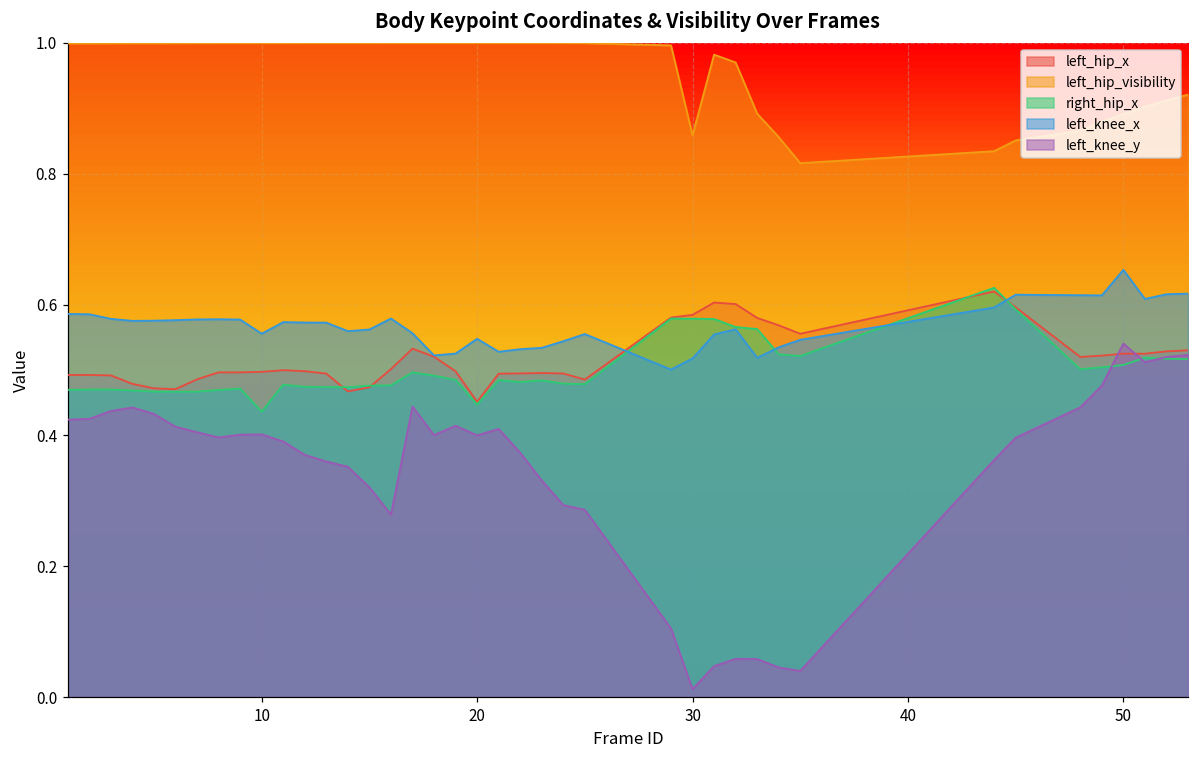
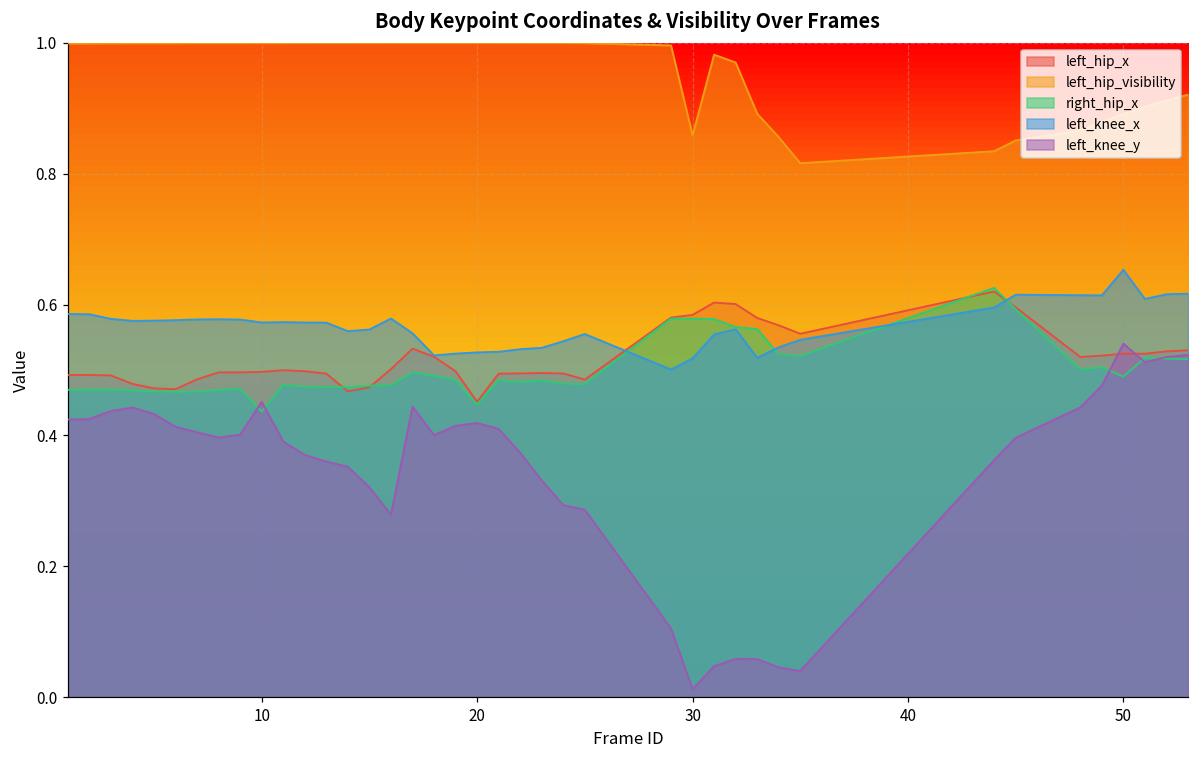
left_knee_x, 10: 0.56 -> 0.57
left_knee_y, 10: 0.40 -> 0.45
left_knee_x, 20: 0.55 -> 0.53
left_knee_y, 20: 0.40 -> 0.42
right_hip_x, 50: 0.51 -> 0.49
